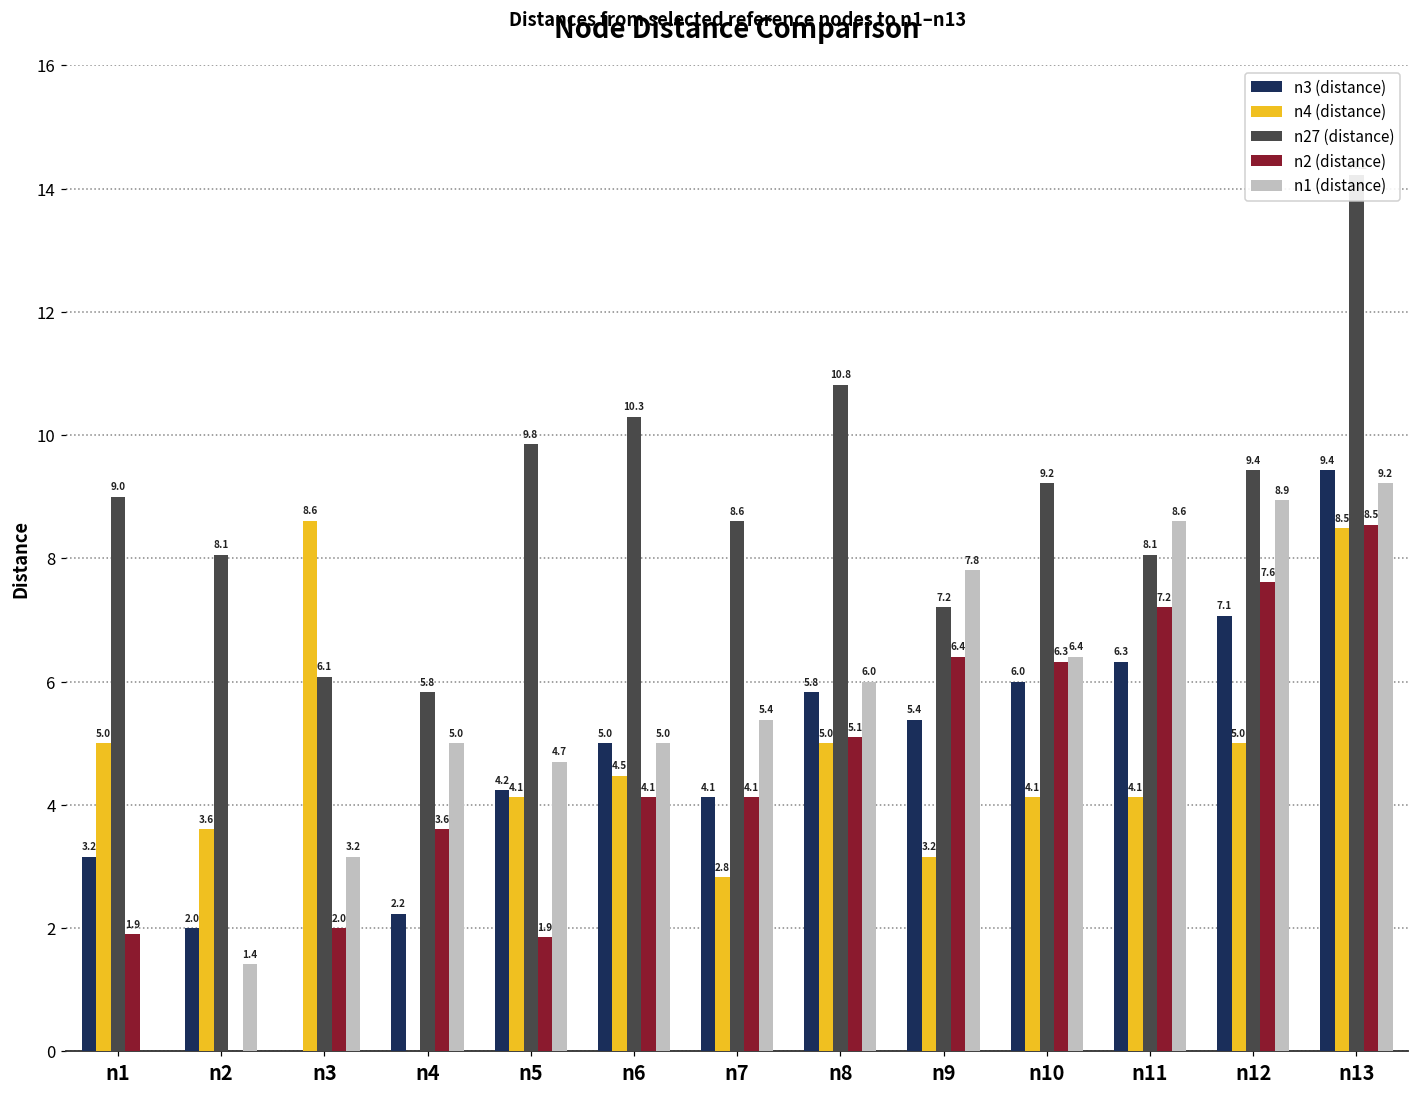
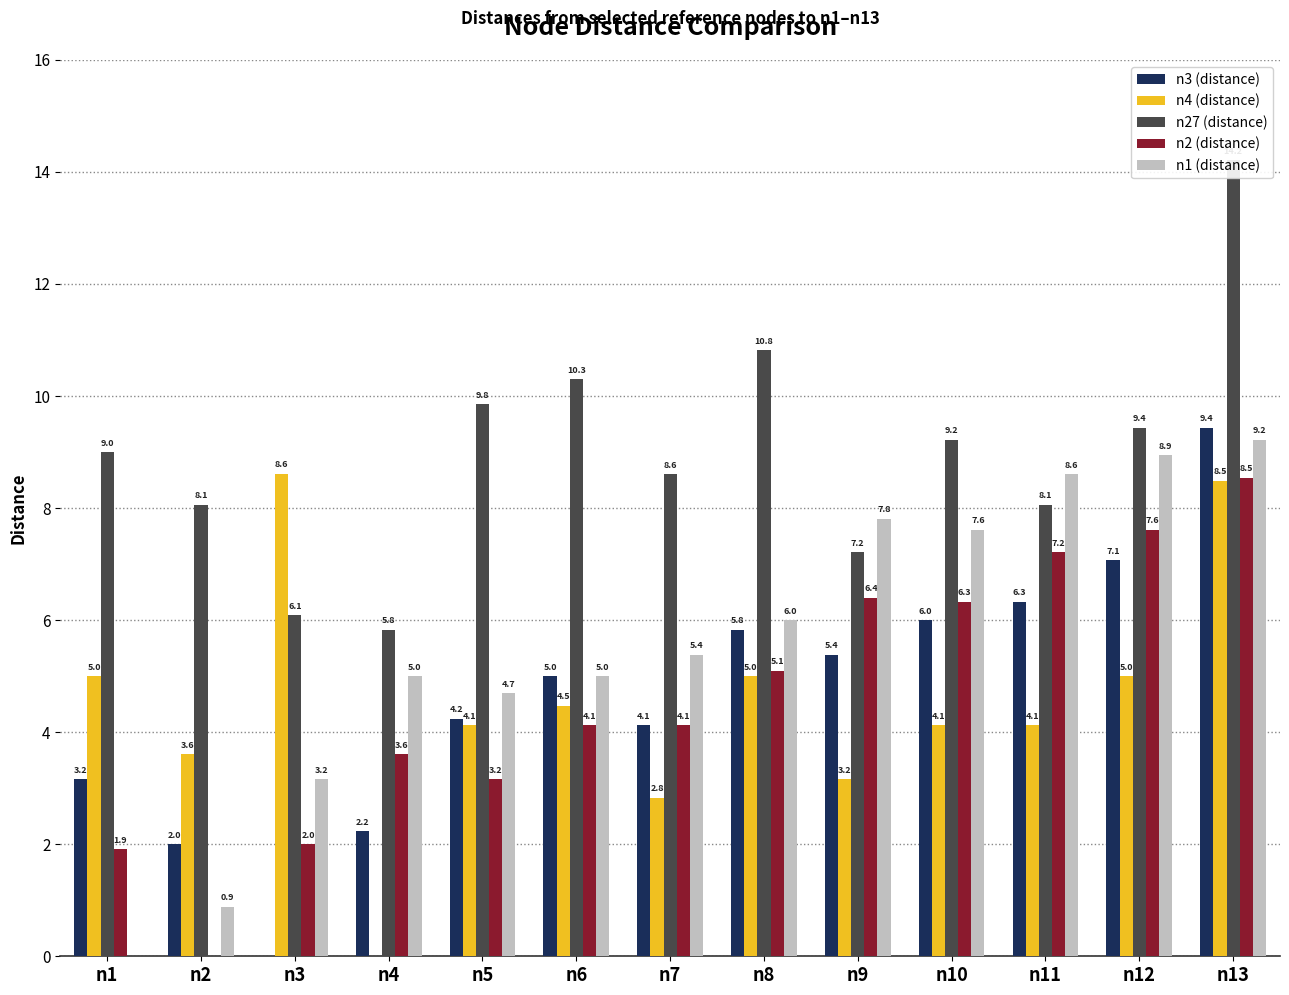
n1 (distance), n2: 1.4 -> 0.9
n2 (distance), n5: 1.9 -> 3.2
n1 (distance), n10: 6.4 -> 7.6
